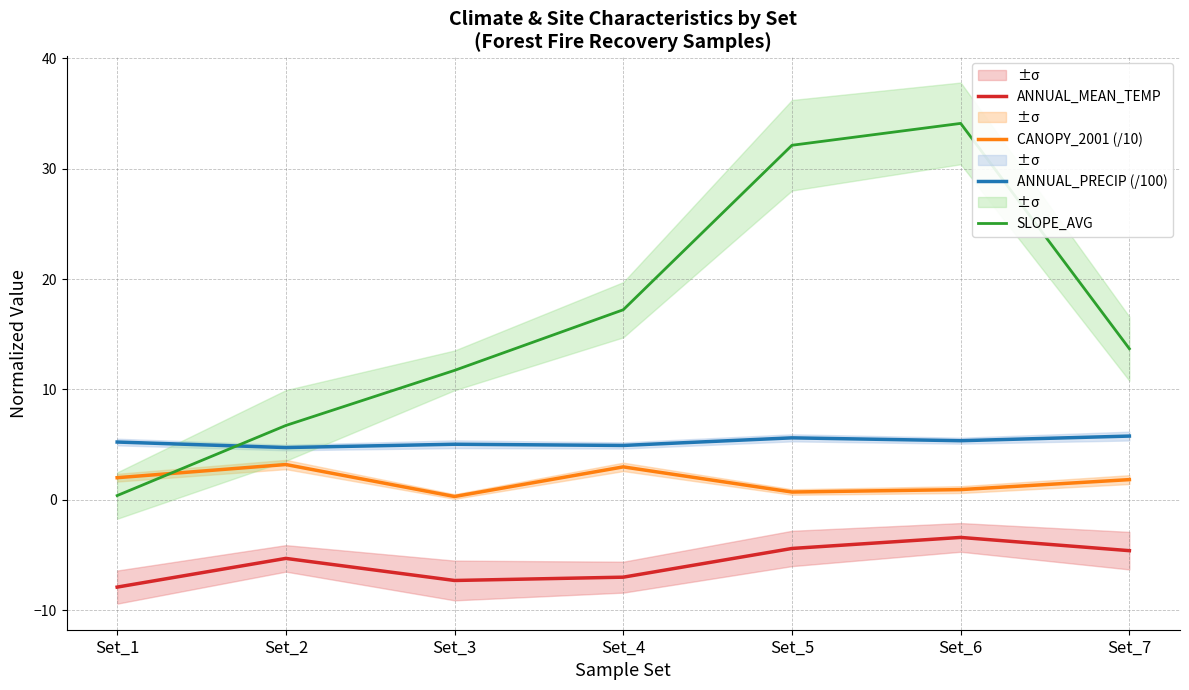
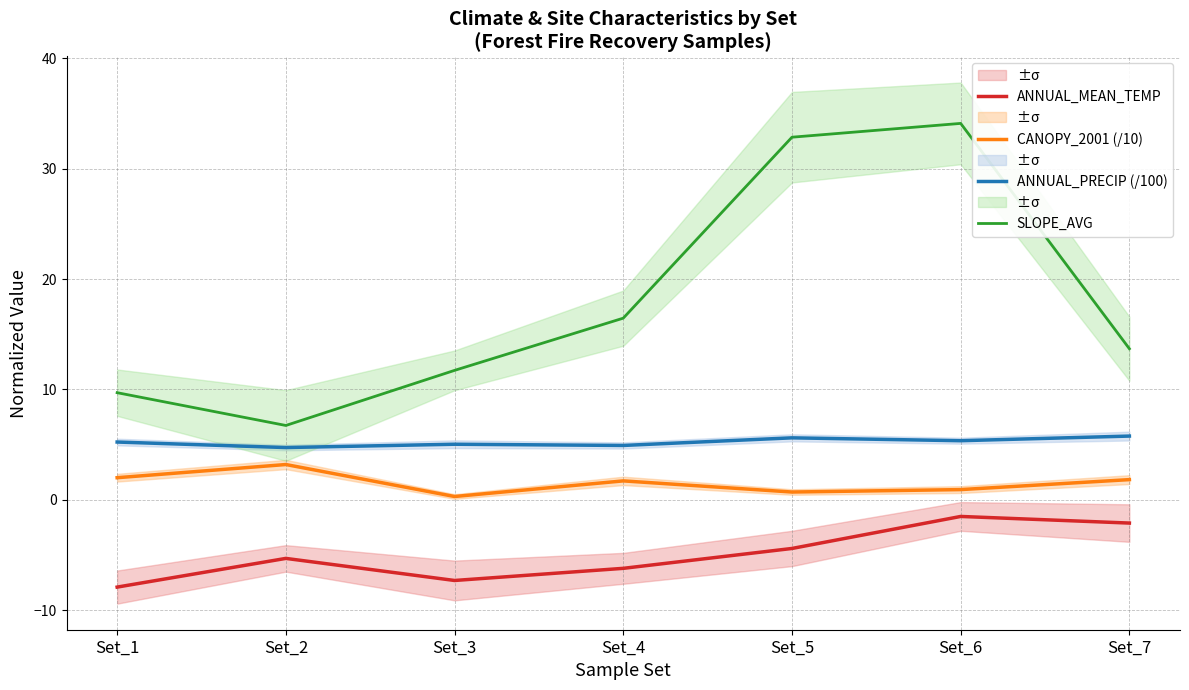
SLOPE_AVG, Set_1: 0.4 -> 9.7
ANNUAL_MEAN_TEMP, Set_4: -7.0 -> -6.2
CANOPY_2001 (/10), Set_4: 3.0 -> 1.7
SLOPE_AVG, Set_4: 17.2 -> 16.5
SLOPE_AVG, Set_5: 32.1 -> 32.9
ANNUAL_MEAN_TEMP, Set_6: -3.4 -> -1.5
ANNUAL_MEAN_TEMP, Set_7: -4.6 -> -2.1
